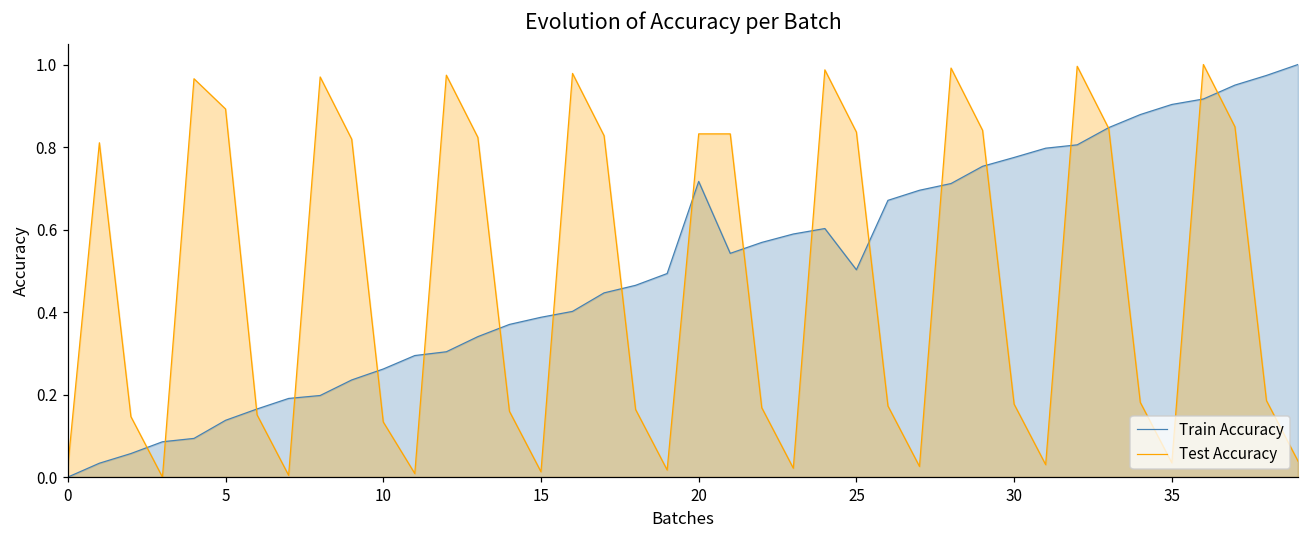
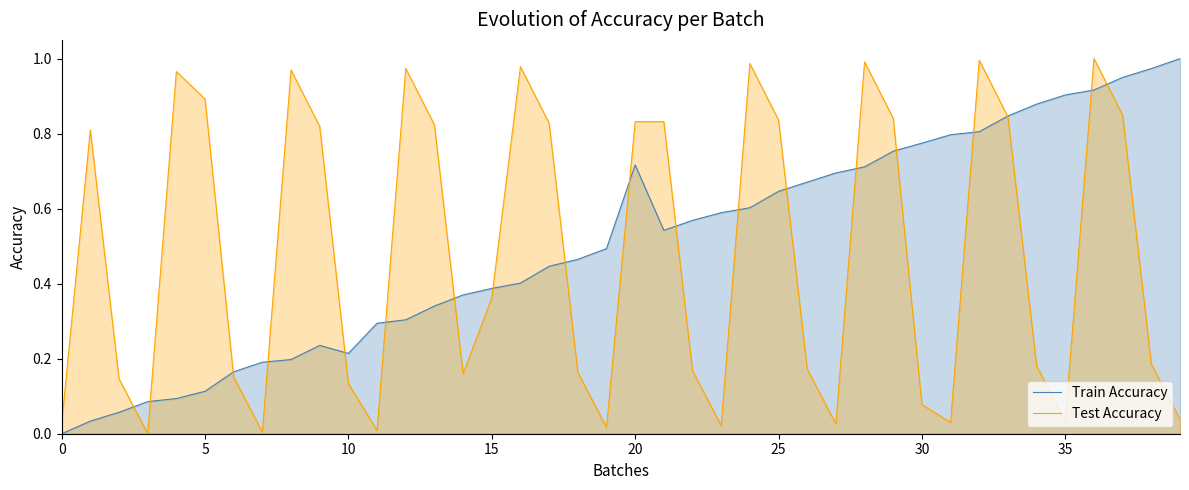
Train Accuracy, 5: 0.14 -> 0.11
Train Accuracy, 10: 0.26 -> 0.21
Test Accuracy, 15: 0.01 -> 0.36
Train Accuracy, 25: 0.50 -> 0.65
Test Accuracy, 30: 0.18 -> 0.08
